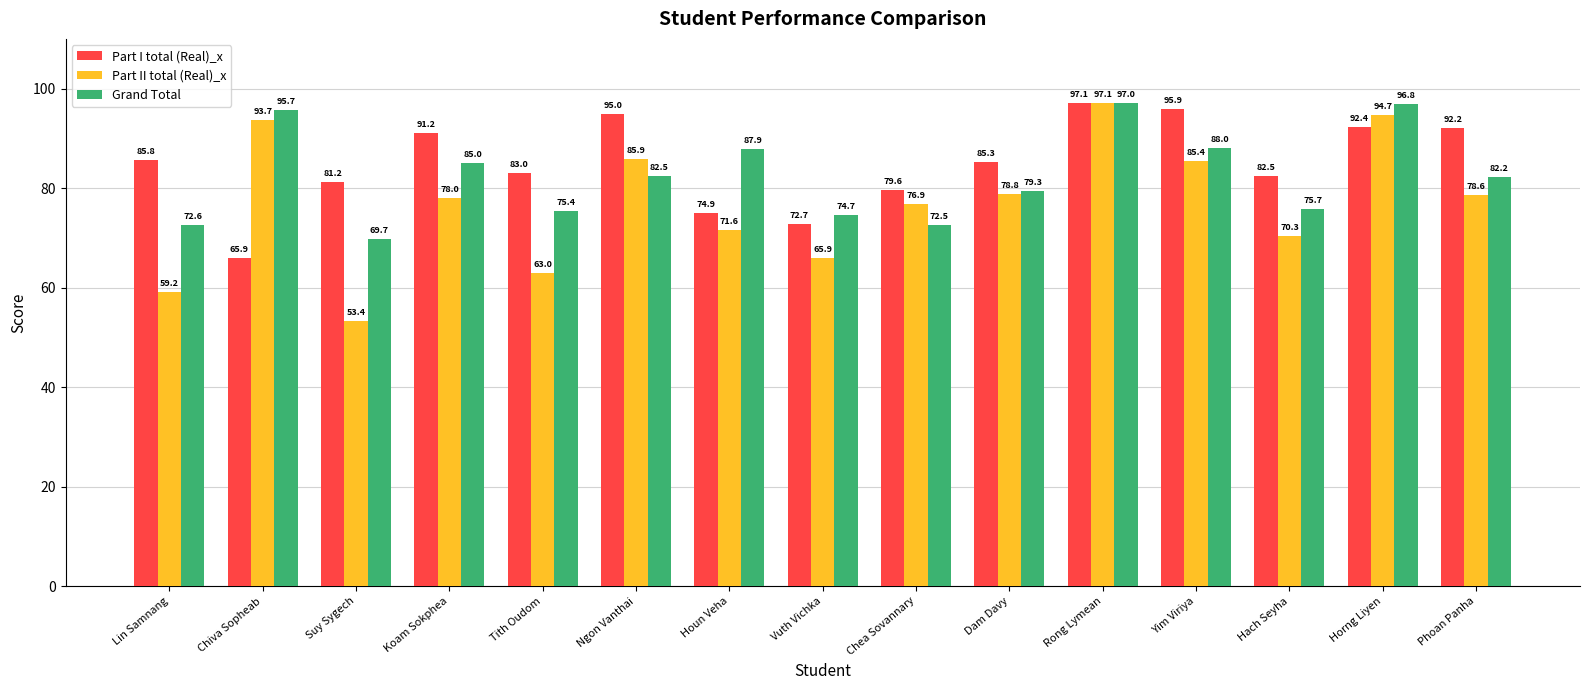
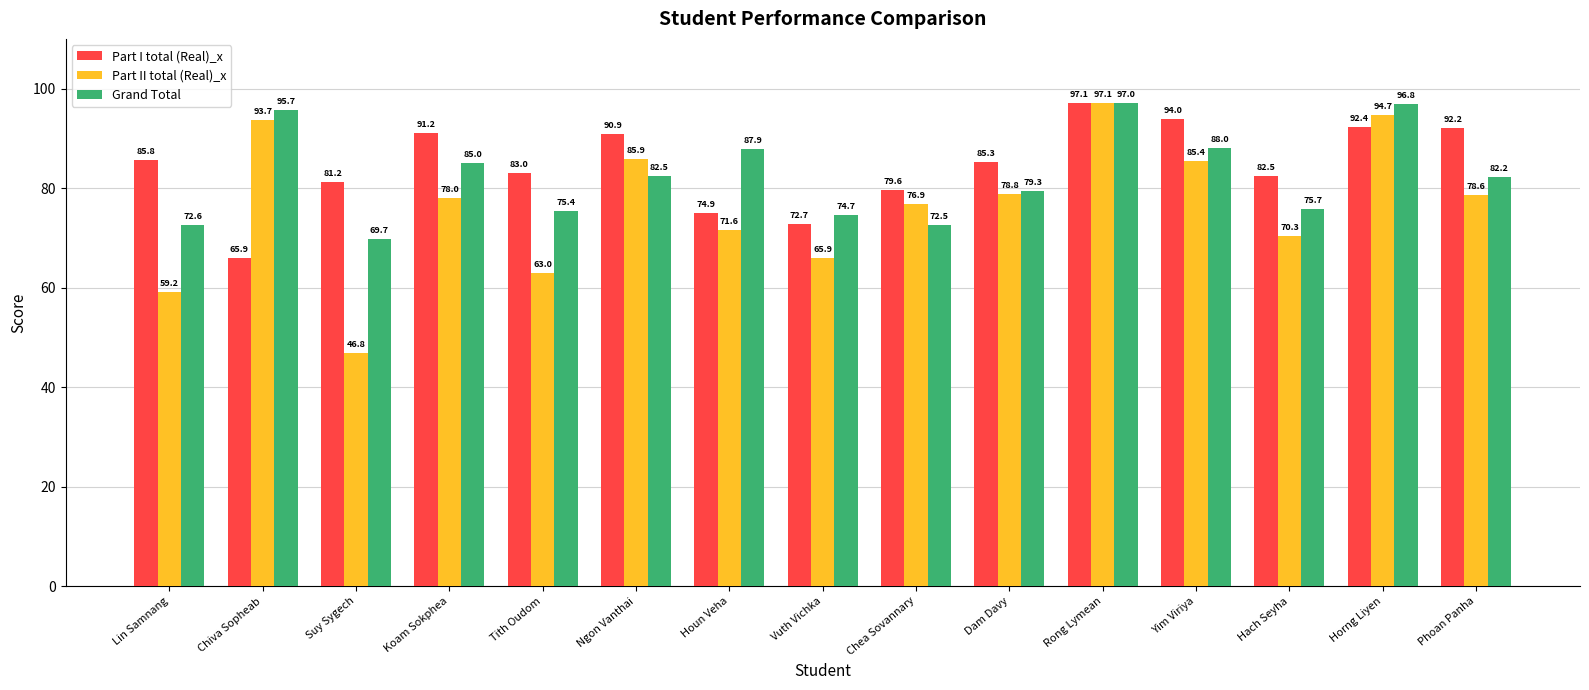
Part II total (Real)_x, Suy Sygech: 53.4 -> 46.8
Part I total (Real)_x, Ngon Vanthai: 95.0 -> 90.9
Part I total (Real)_x, Yim Viriya: 95.9 -> 94.0
